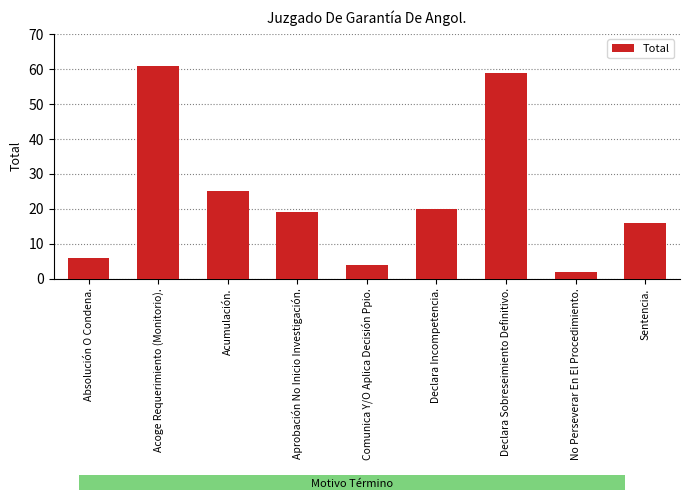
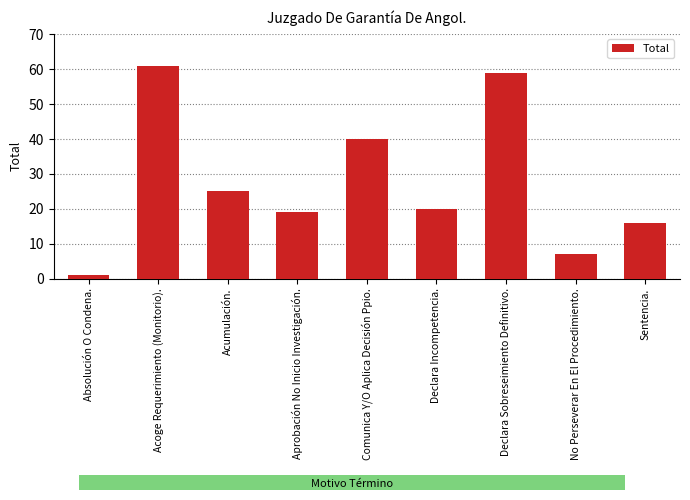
Absolución O Condena.: 6 -> 1
Comunica Y/O Aplica Decisión Ppio.: 4 -> 40
No Perseverar En El Procedimiento.: 2 -> 7
